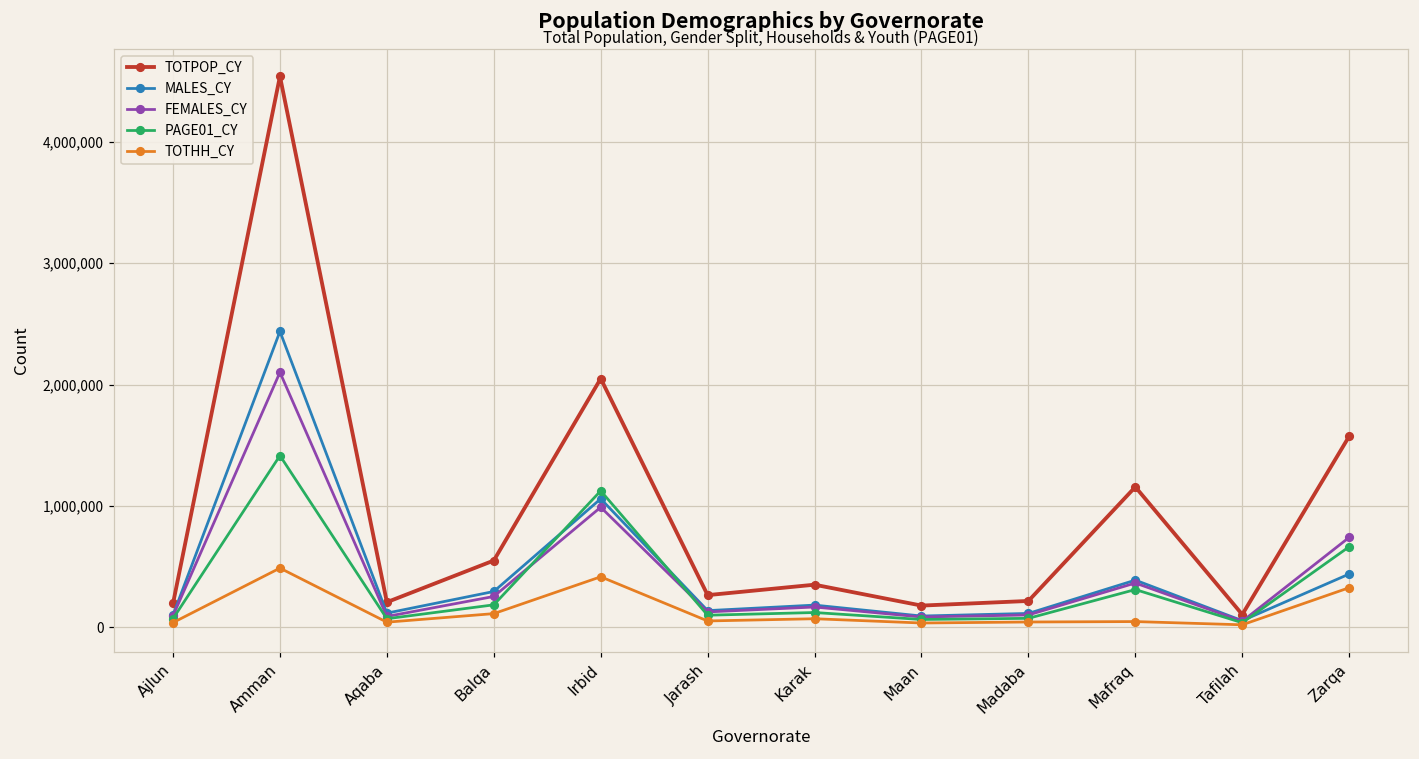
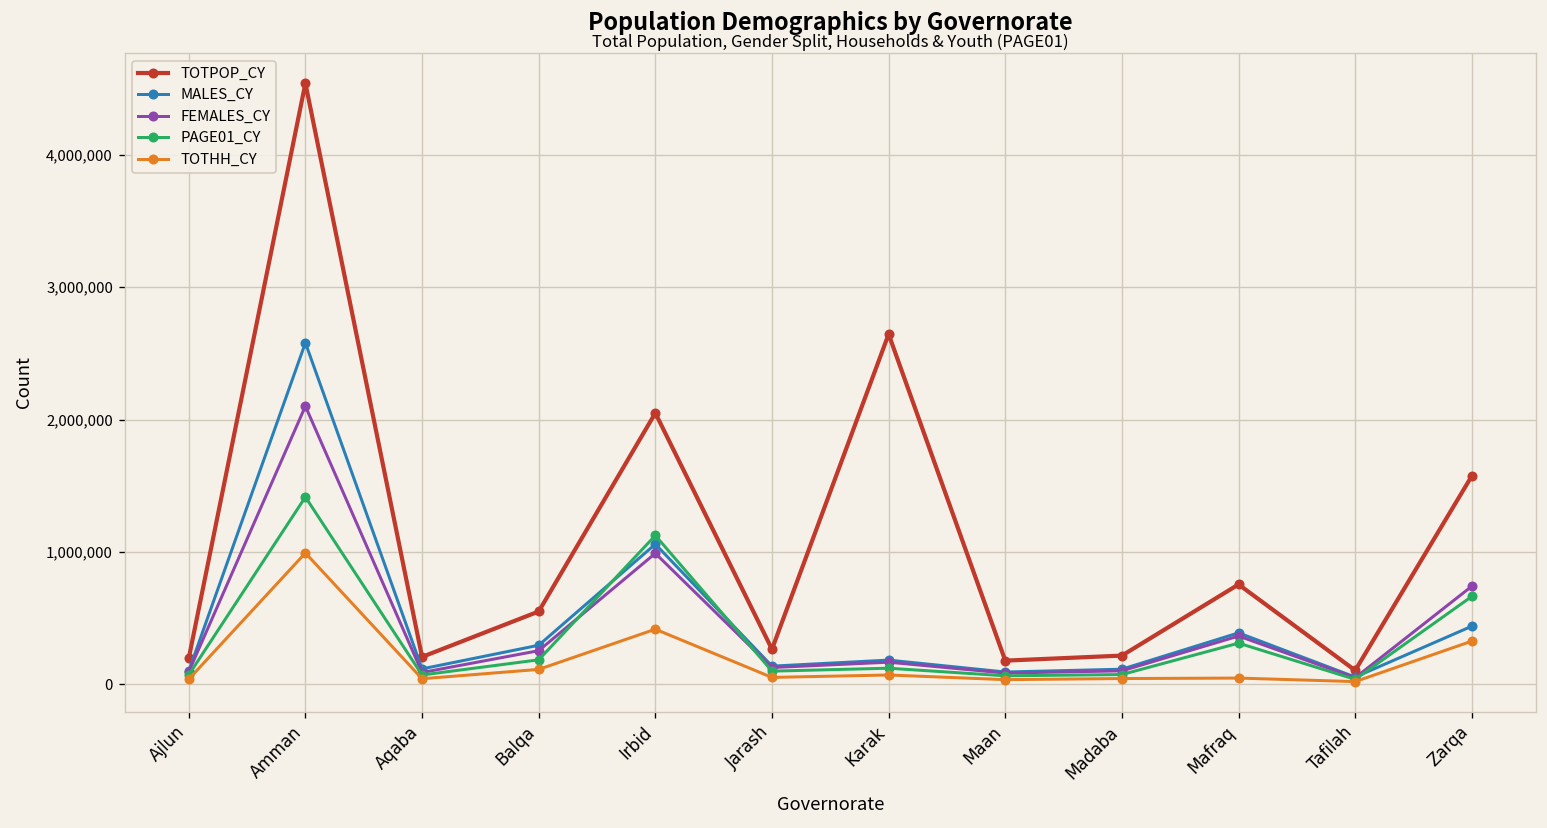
MALES_CY, Amman: 2,440,000 -> 2,580,000
TOTHH_CY, Amman: 490,000 -> 990,000
TOTPOP_CY, Karak: 350,000 -> 2,650,000
TOTPOP_CY, Mafraq: 1,160,000 -> 760,000
